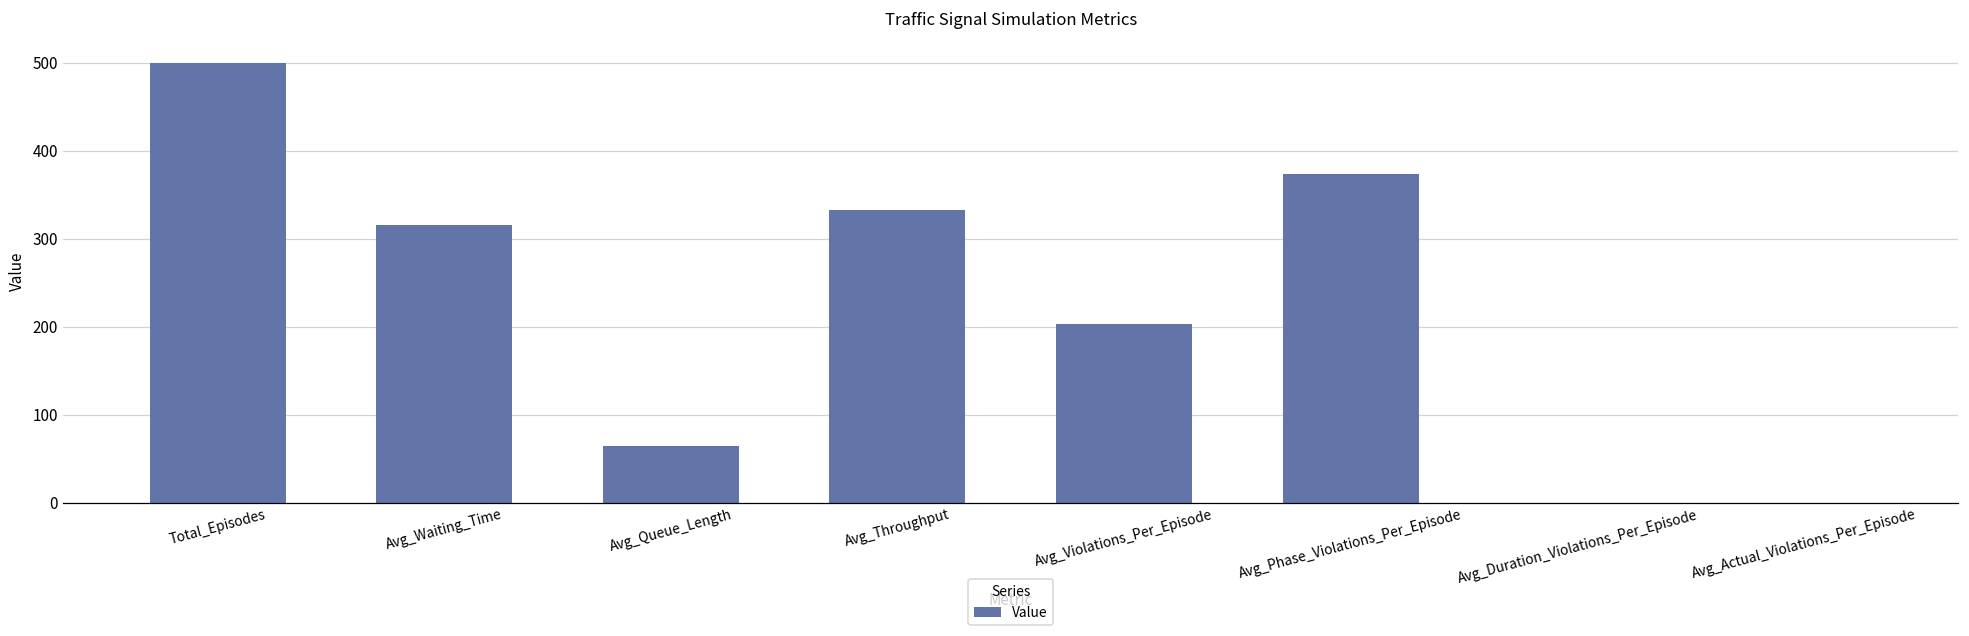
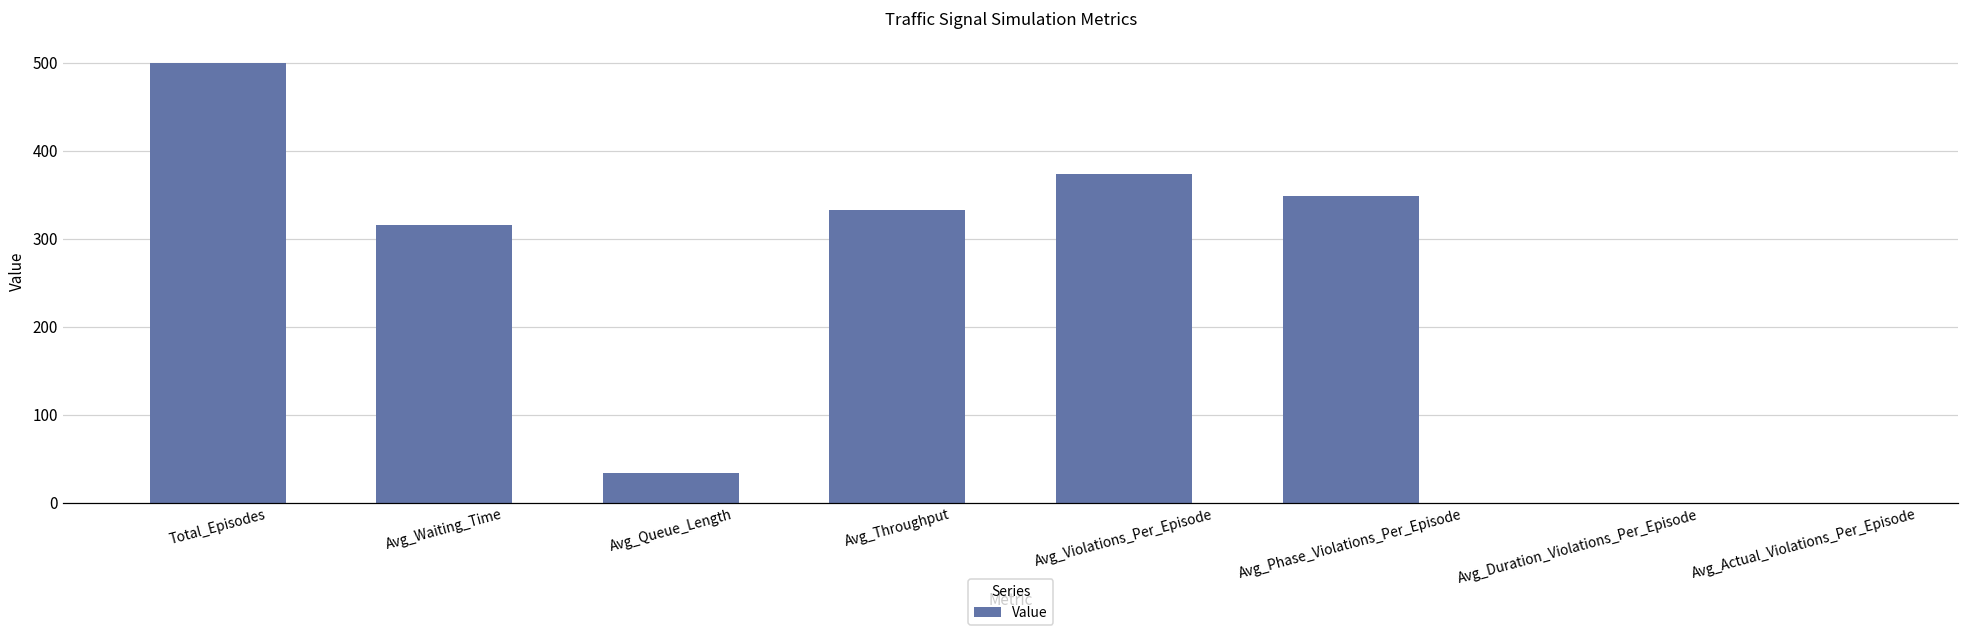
Avg_Queue_Length: 60 -> 30
Avg_Violations_Per_Episode: 200 -> 370
Avg_Phase_Violations_Per_Episode: 370 -> 350
